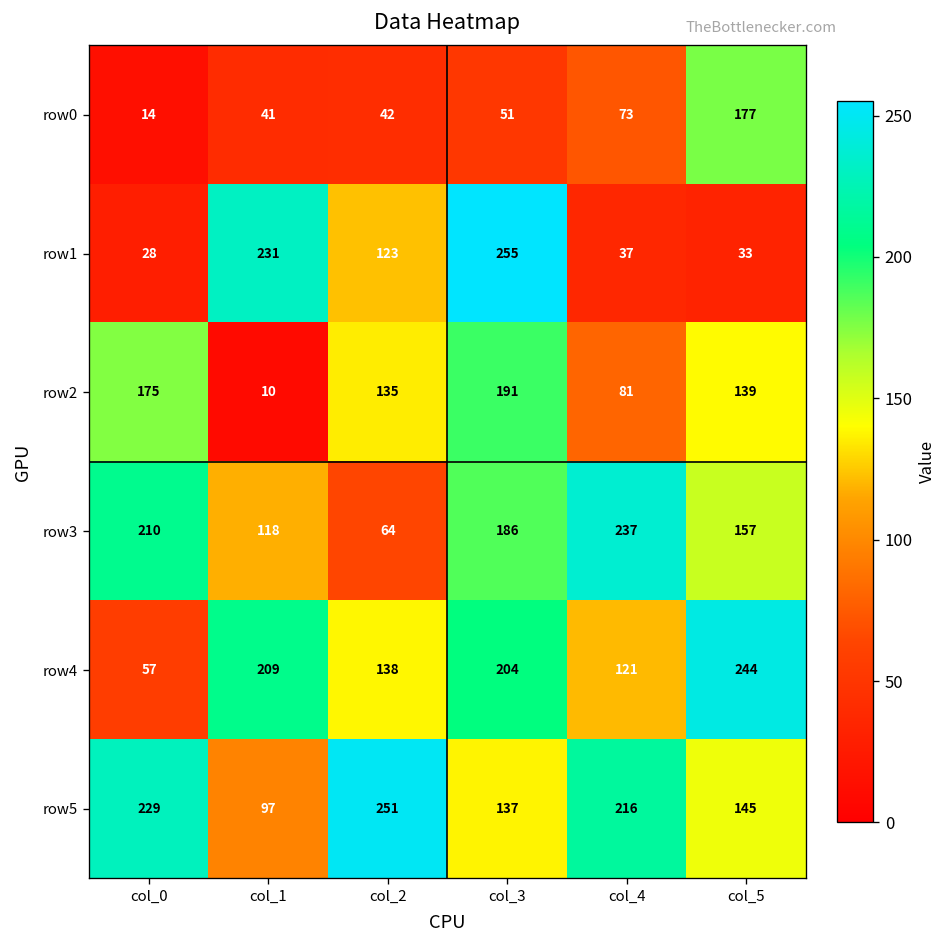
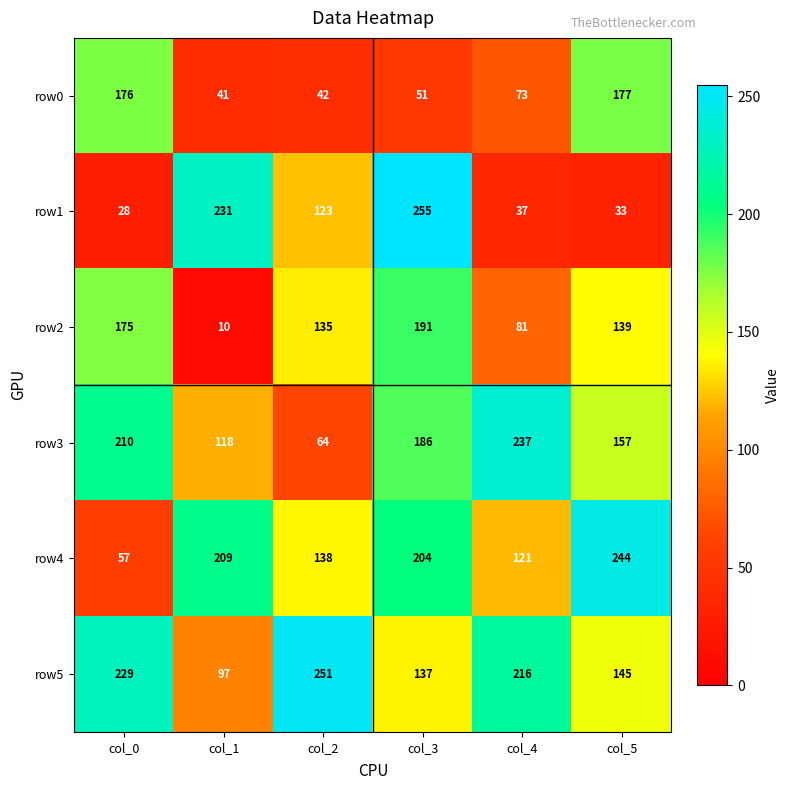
row0, col_0: 14 -> 176
